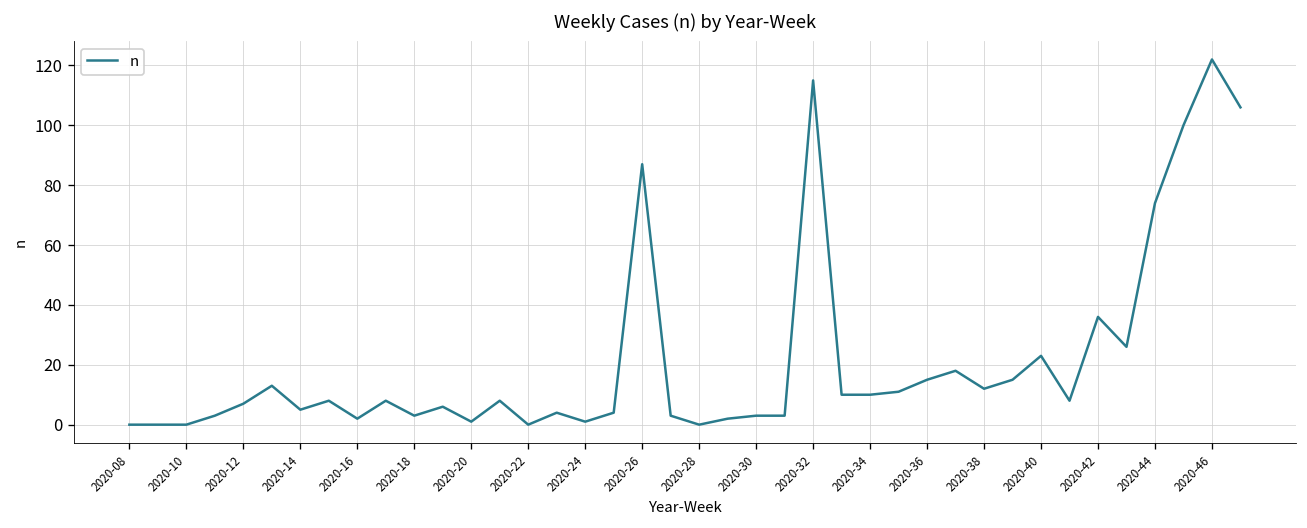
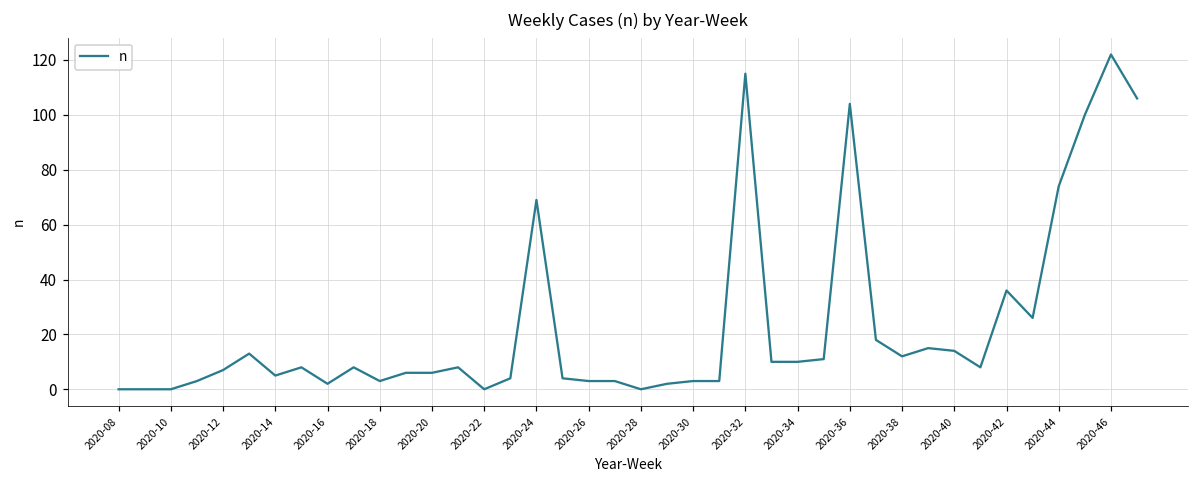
2020-20: 1 -> 6
2020-24: 1 -> 69
2020-26: 87 -> 3
2020-36: 15 -> 104
2020-40: 23 -> 14
